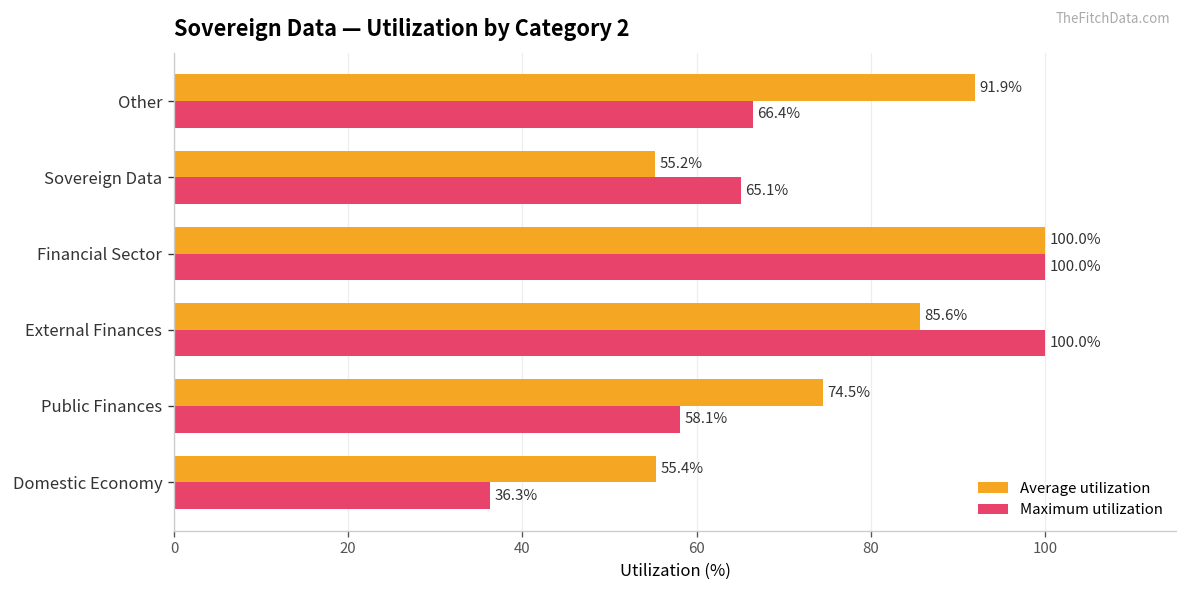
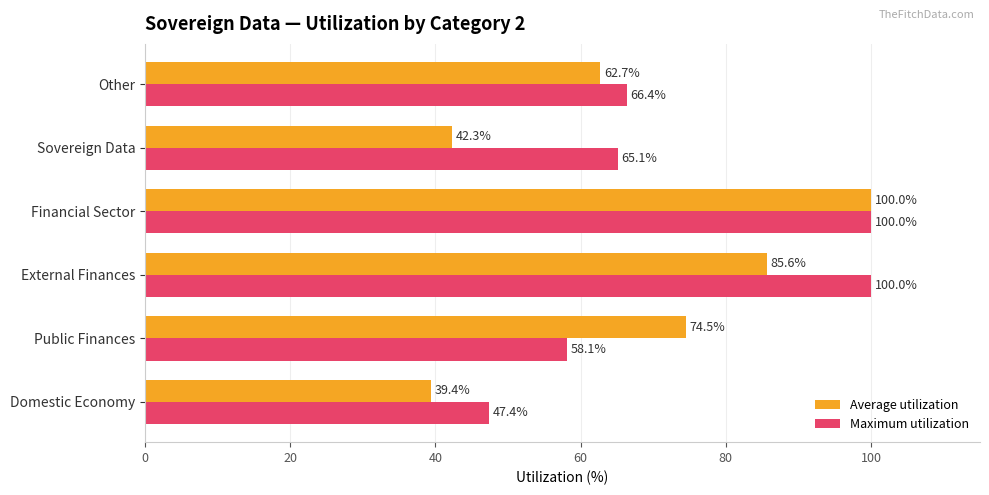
Average utilization, Other: 91.9% -> 62.7%
Average utilization, Sovereign Data: 55.2% -> 42.3%
Average utilization, Domestic Economy: 55.4% -> 39.4%
Maximum utilization, Domestic Economy: 36.3% -> 47.4%
